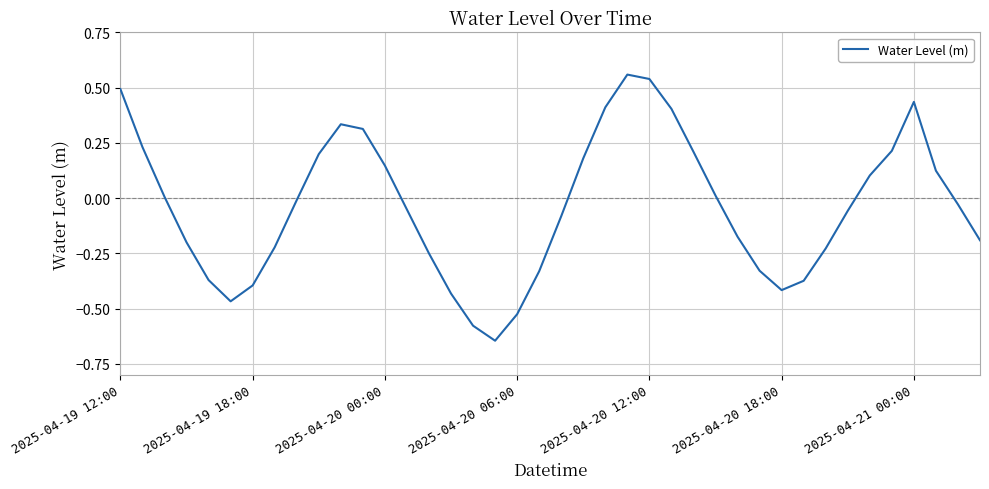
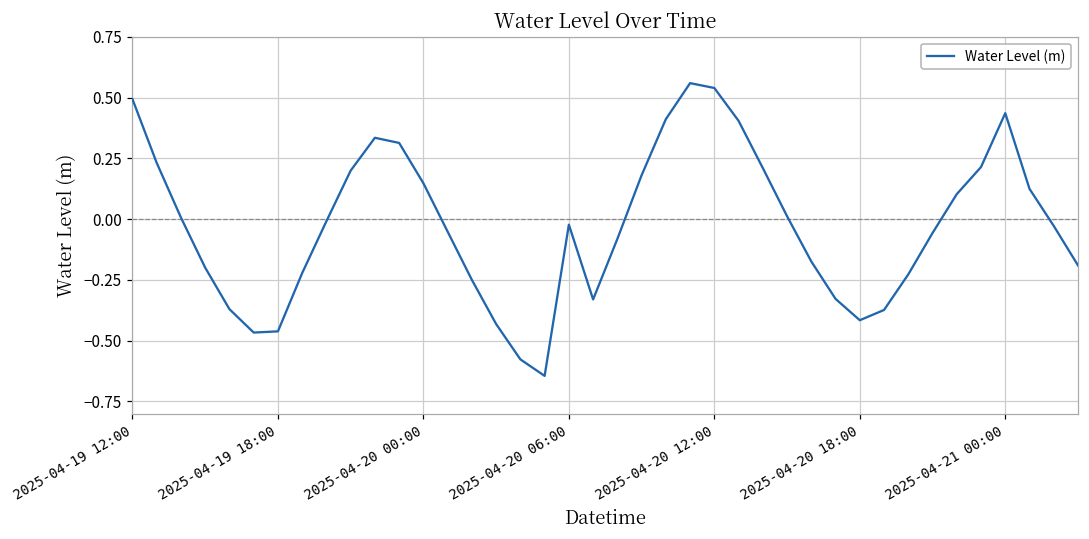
2025-04-19 18:00: -0.39 -> -0.46
2025-04-20 06:00: -0.53 -> -0.02
